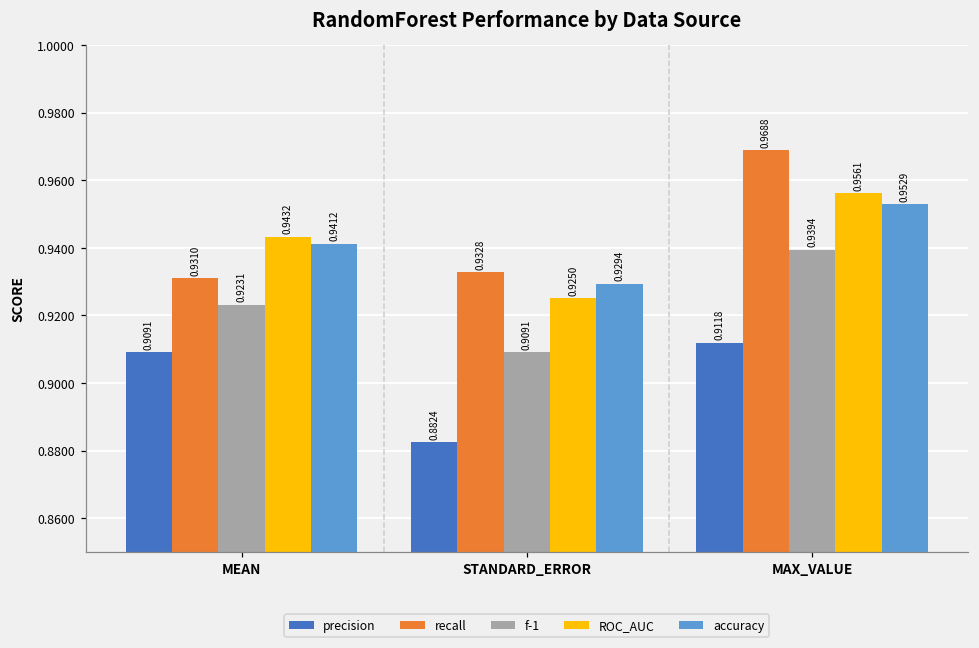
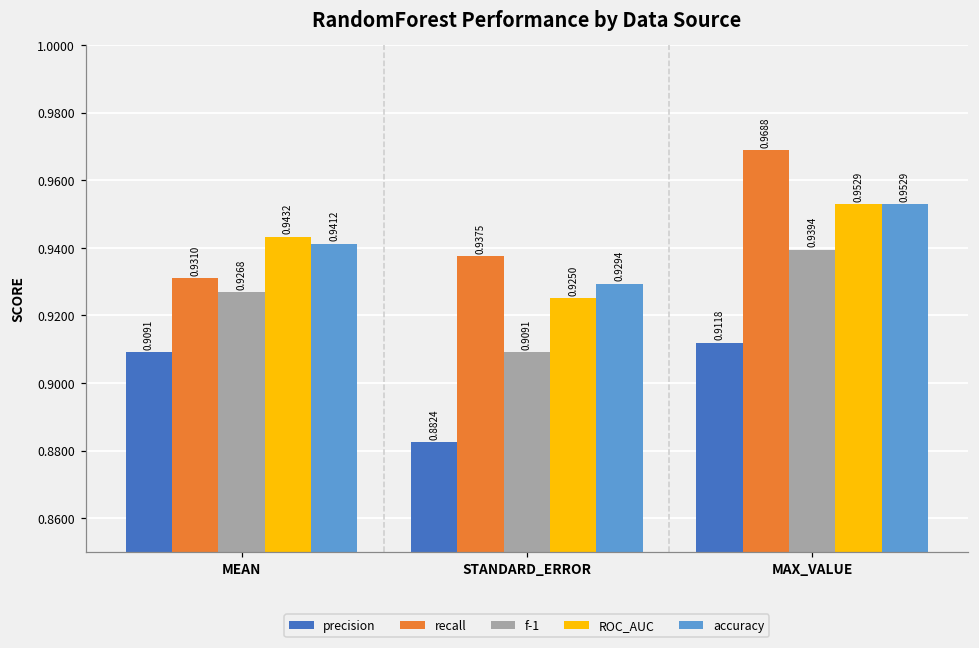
f-1, MEAN: 0.9231 -> 0.9268
recall, STANDARD_ERROR: 0.9328 -> 0.9375
ROC_AUC, MAX_VALUE: 0.9561 -> 0.9529
